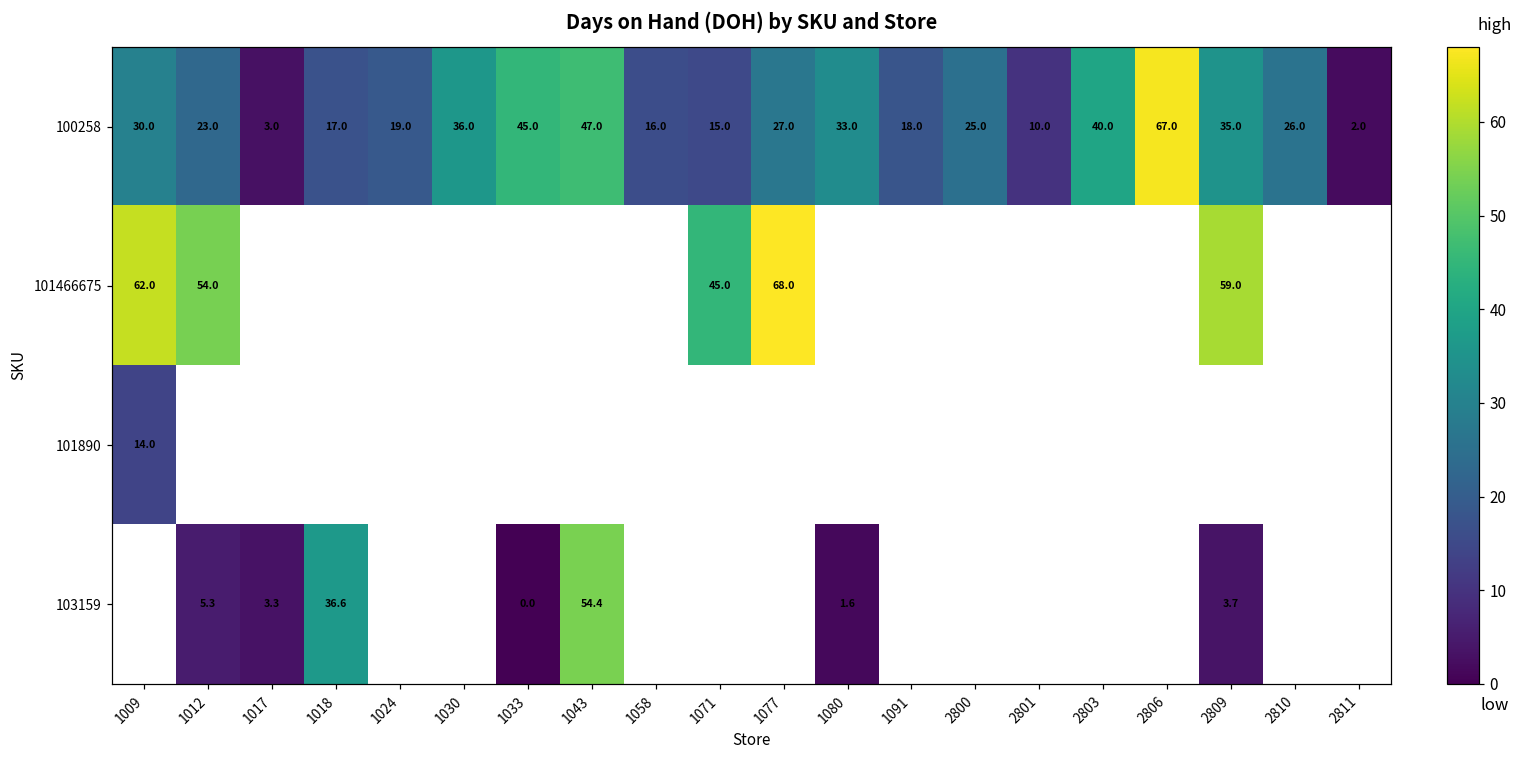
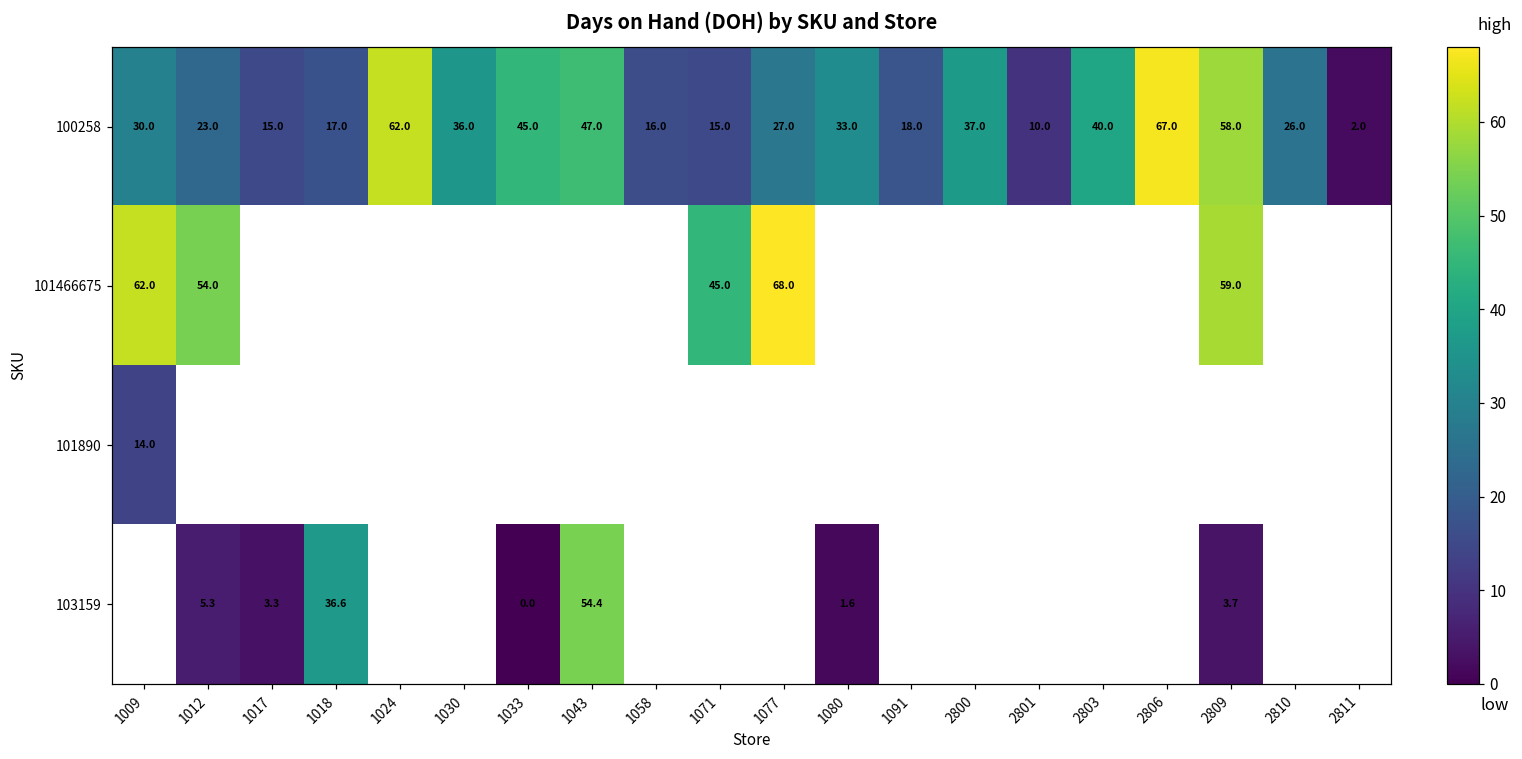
100258, 1017: 3.0 -> 15.0
100258, 1024: 19.0 -> 62.0
100258, 2800: 25.0 -> 37.0
100258, 2809: 35.0 -> 58.0
